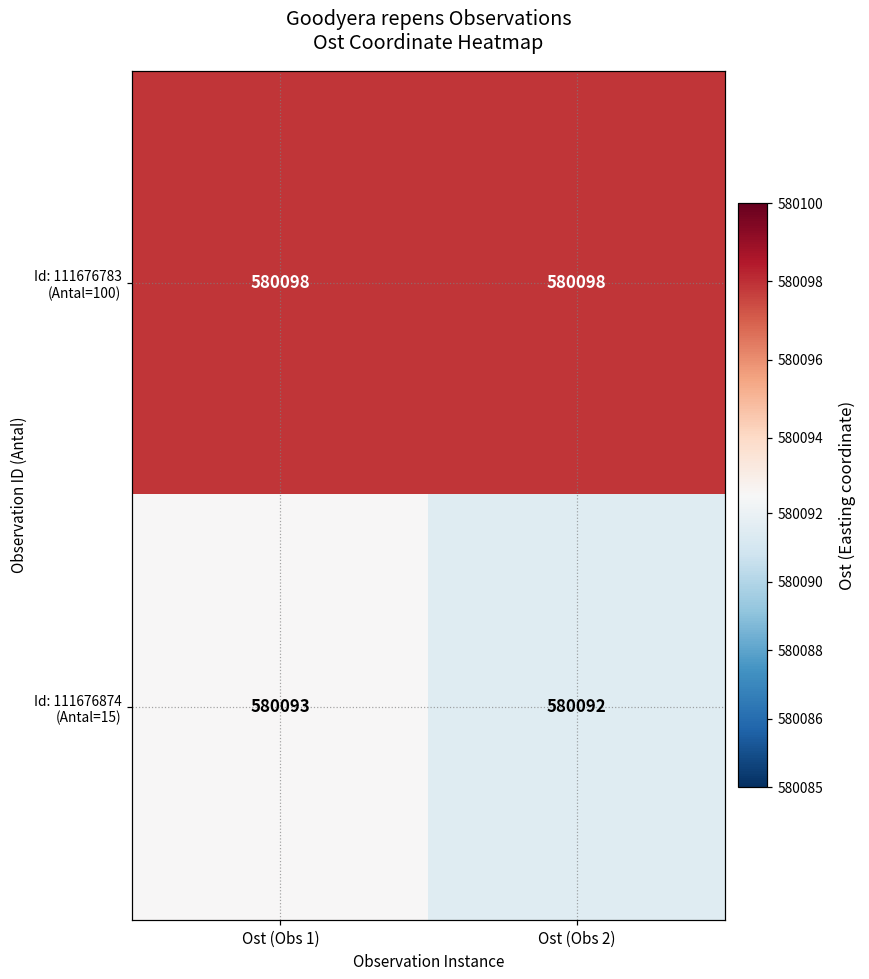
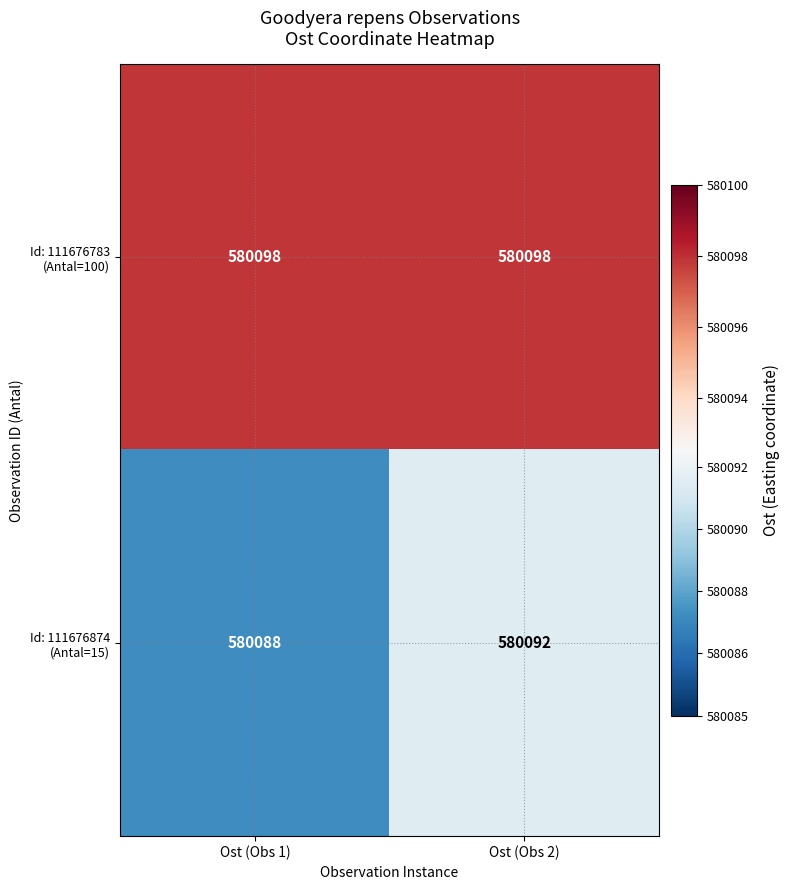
Id: 111676874 (Antal=15), Ost (Obs 1): 580093 -> 580088
